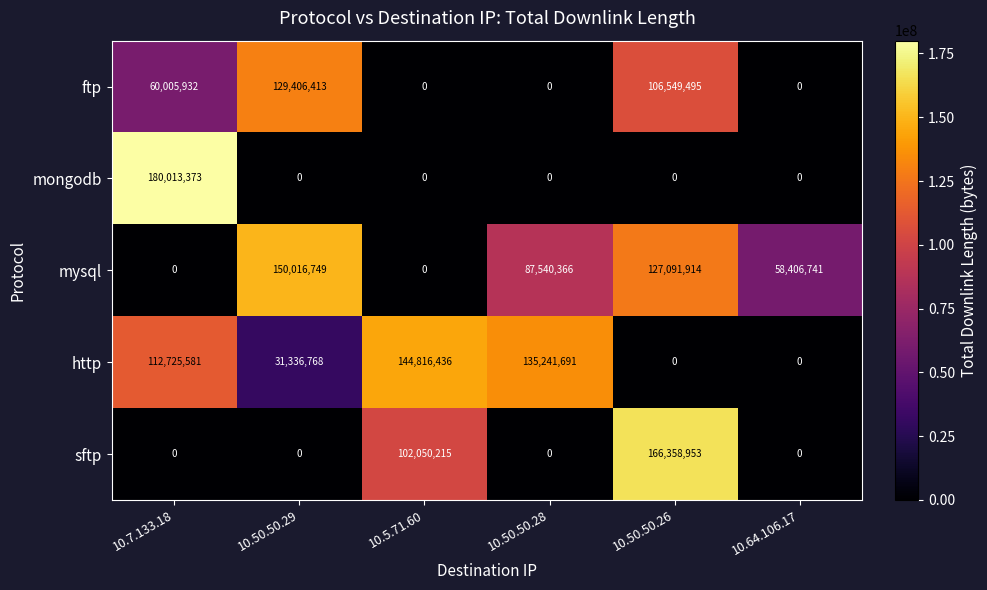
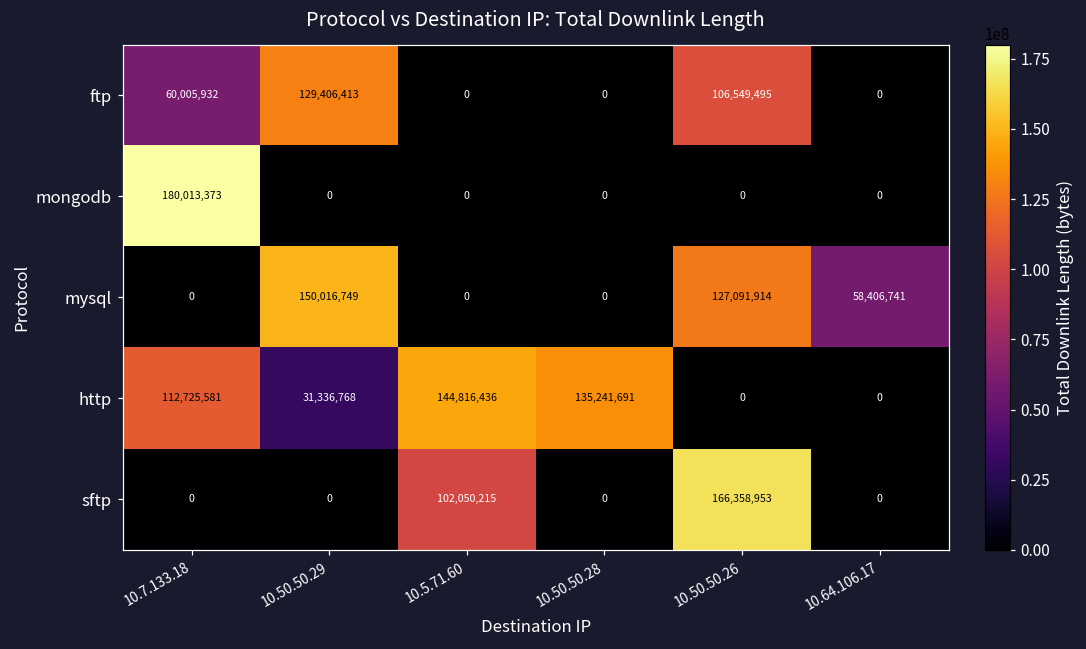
mysql, 10.50.50.28: 87,540,366 -> 0
